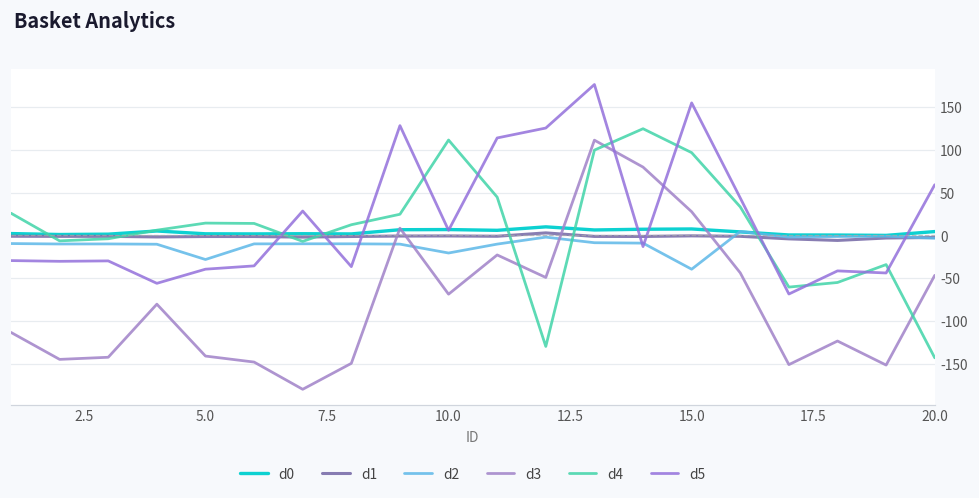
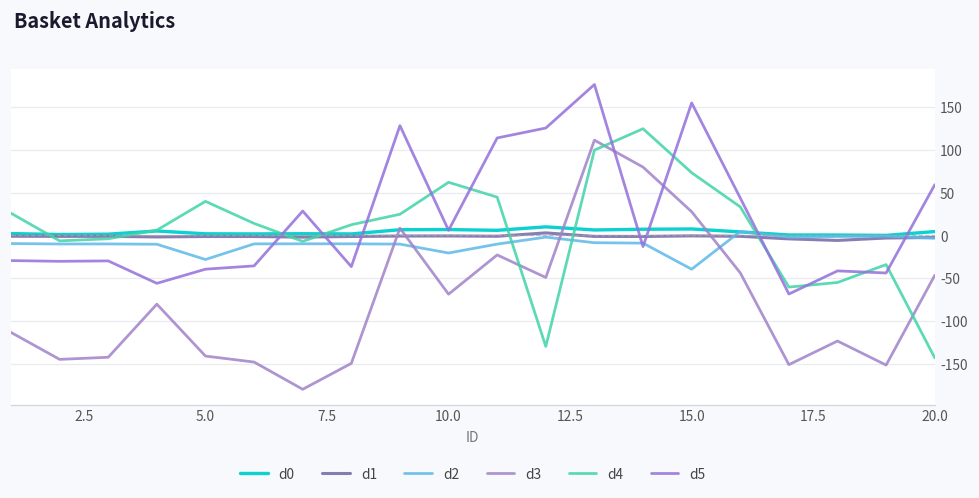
d4, 5.0: 10 -> 40
d4, 10.0: 110 -> 60
d4, 15.0: 100 -> 70
